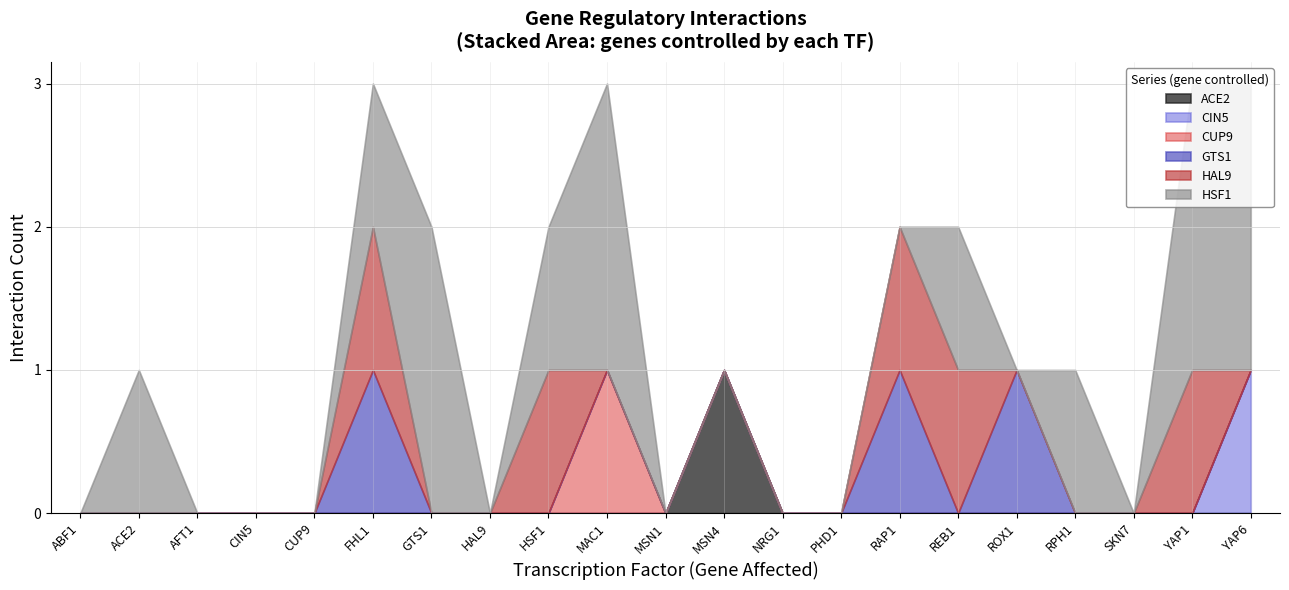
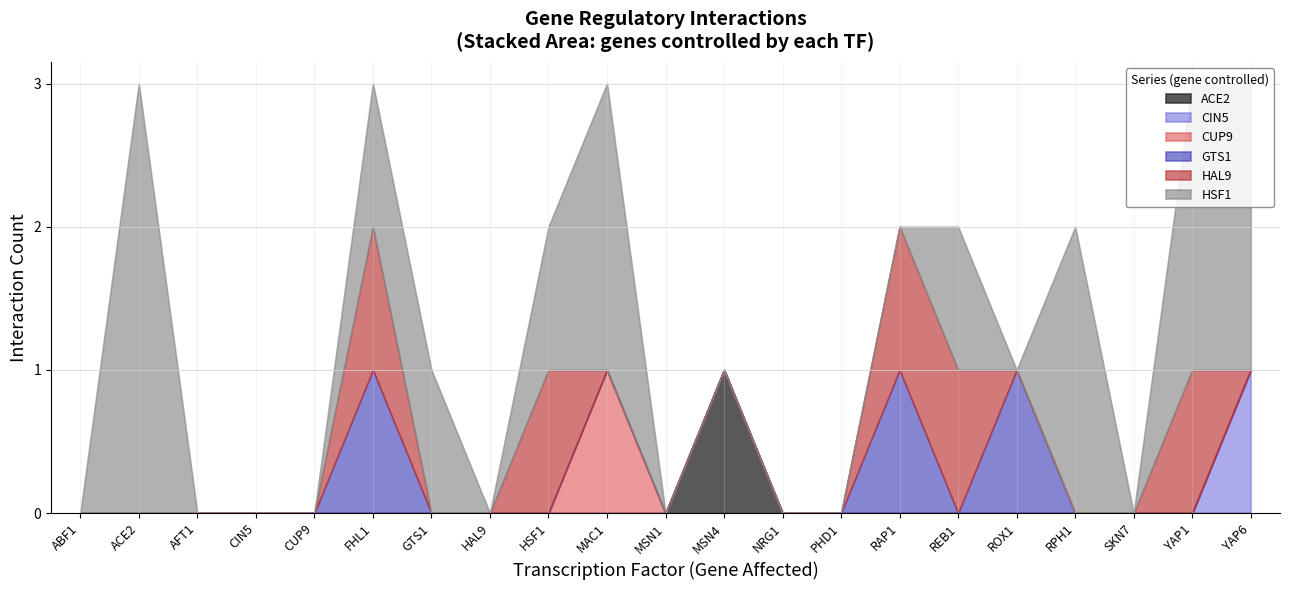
HSF1, ACE2: 1 -> 3
HSF1, GTS1: 2 -> 1
HSF1, RPH1: 1 -> 2
